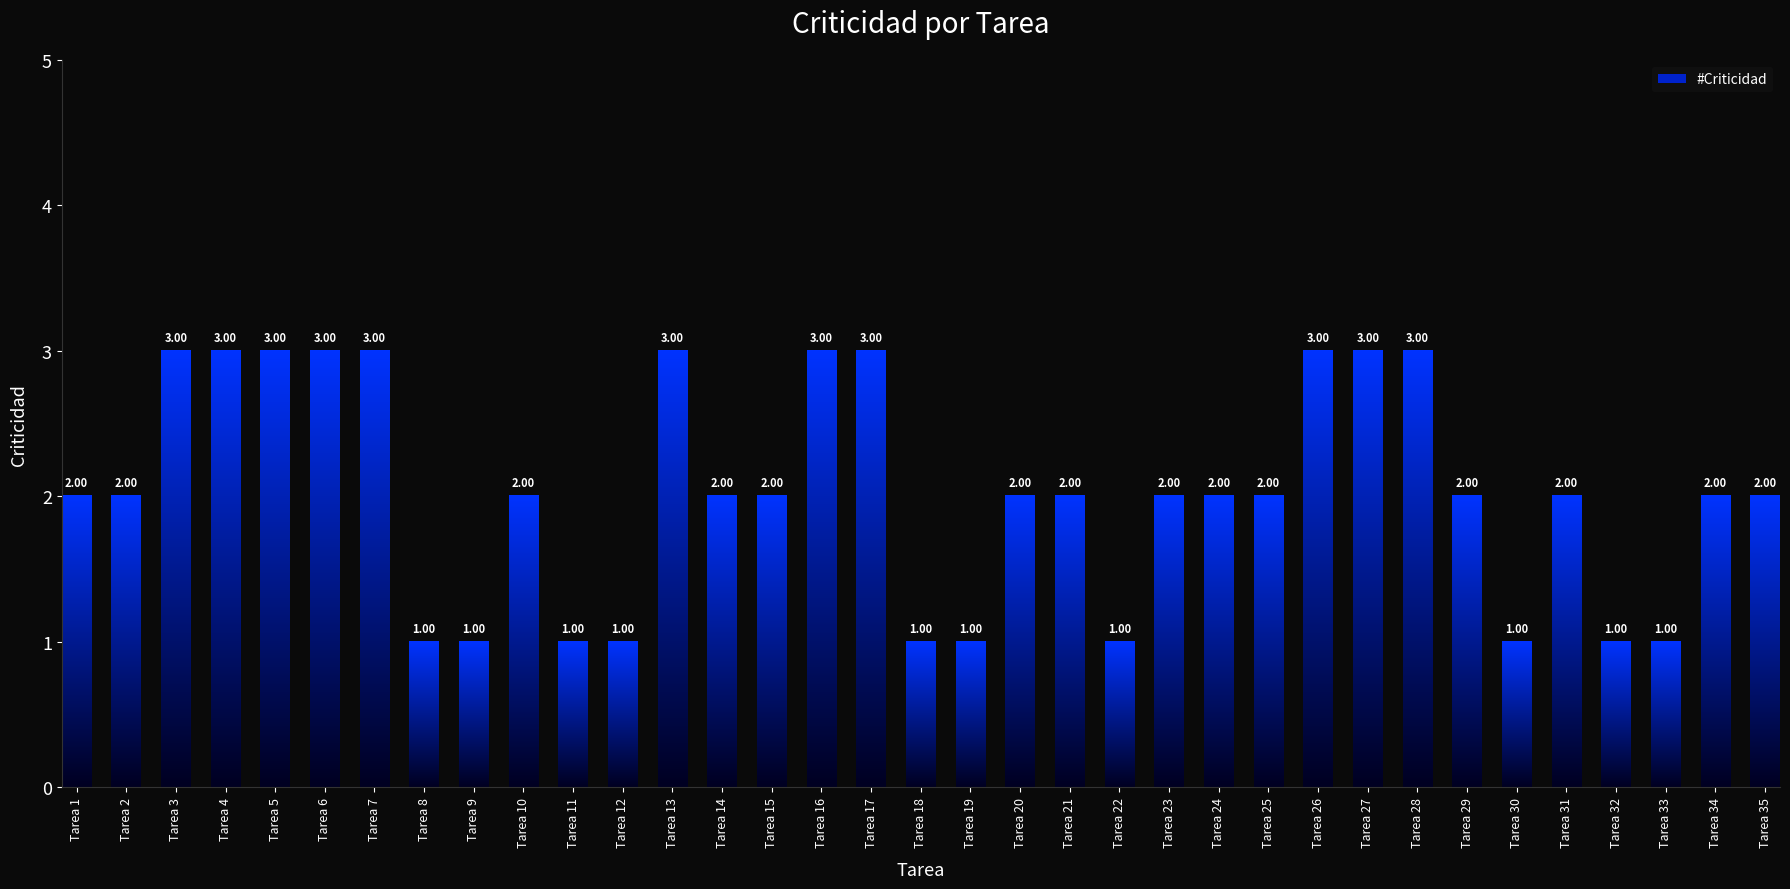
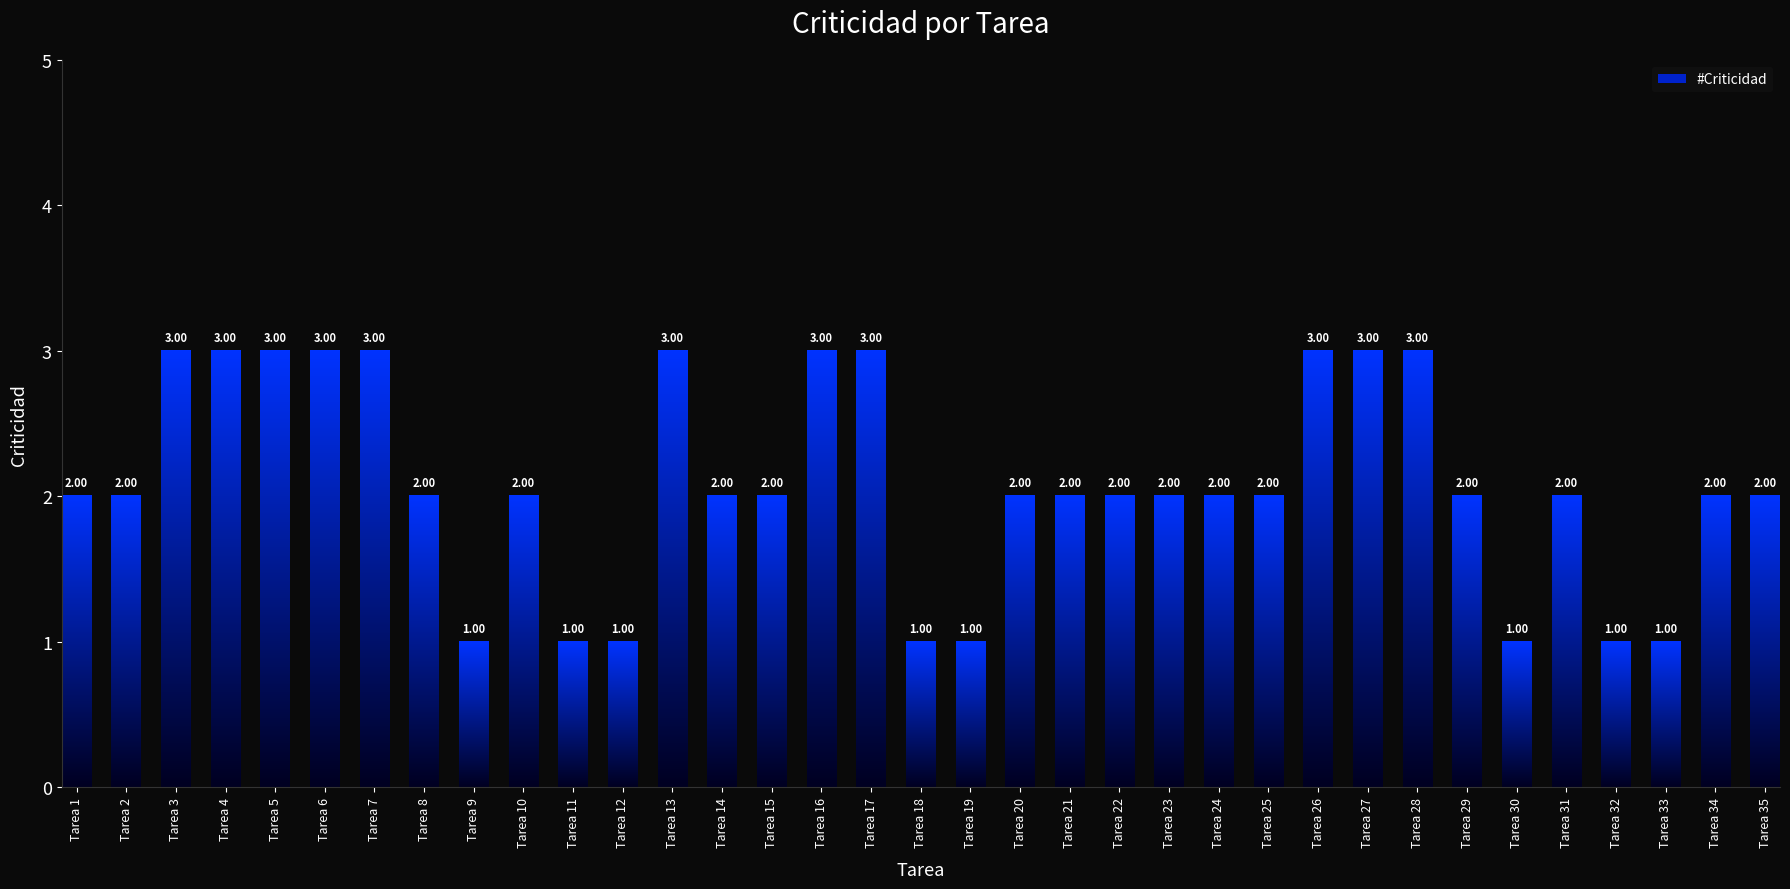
Tarea 8: 1.00 -> 2.00
Tarea 22: 1.00 -> 2.00
